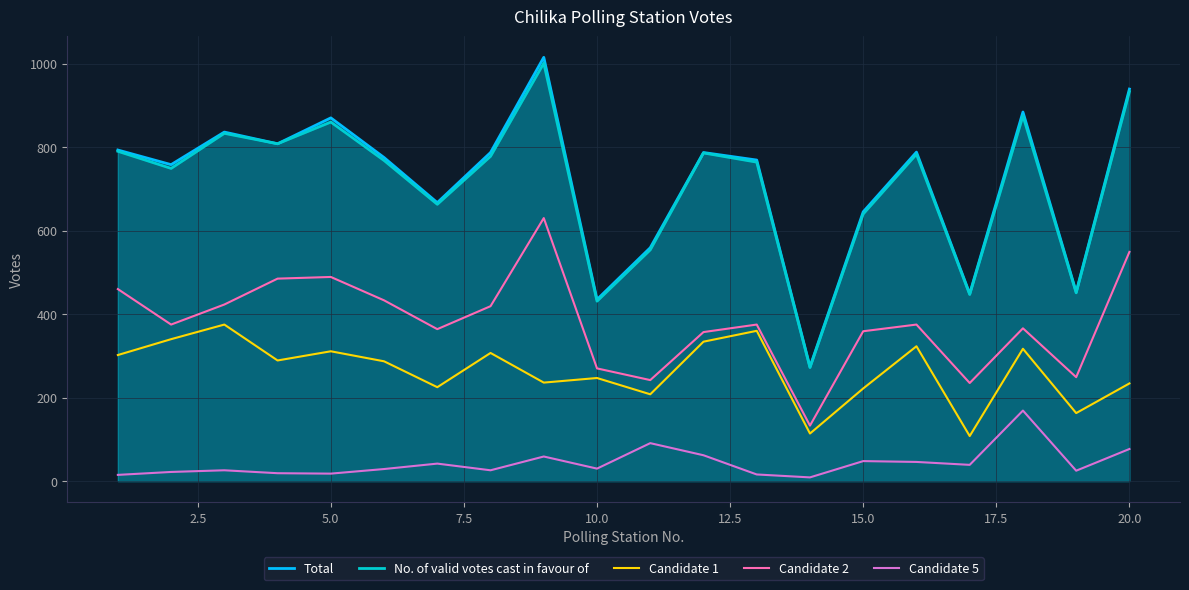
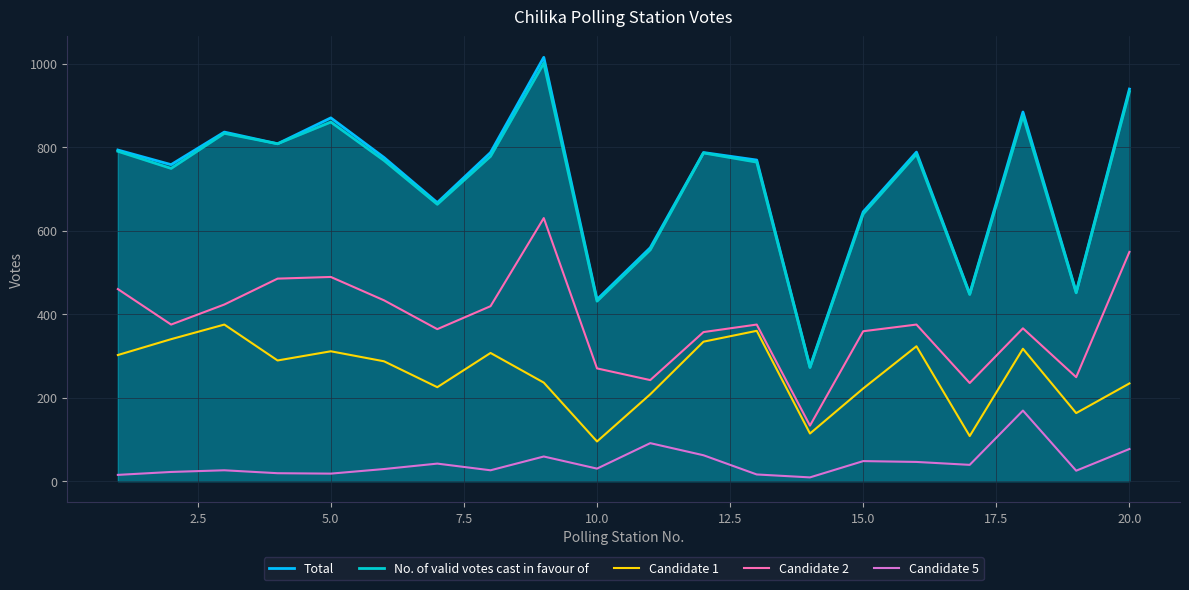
Candidate 1, 10.0: 250 -> 100
